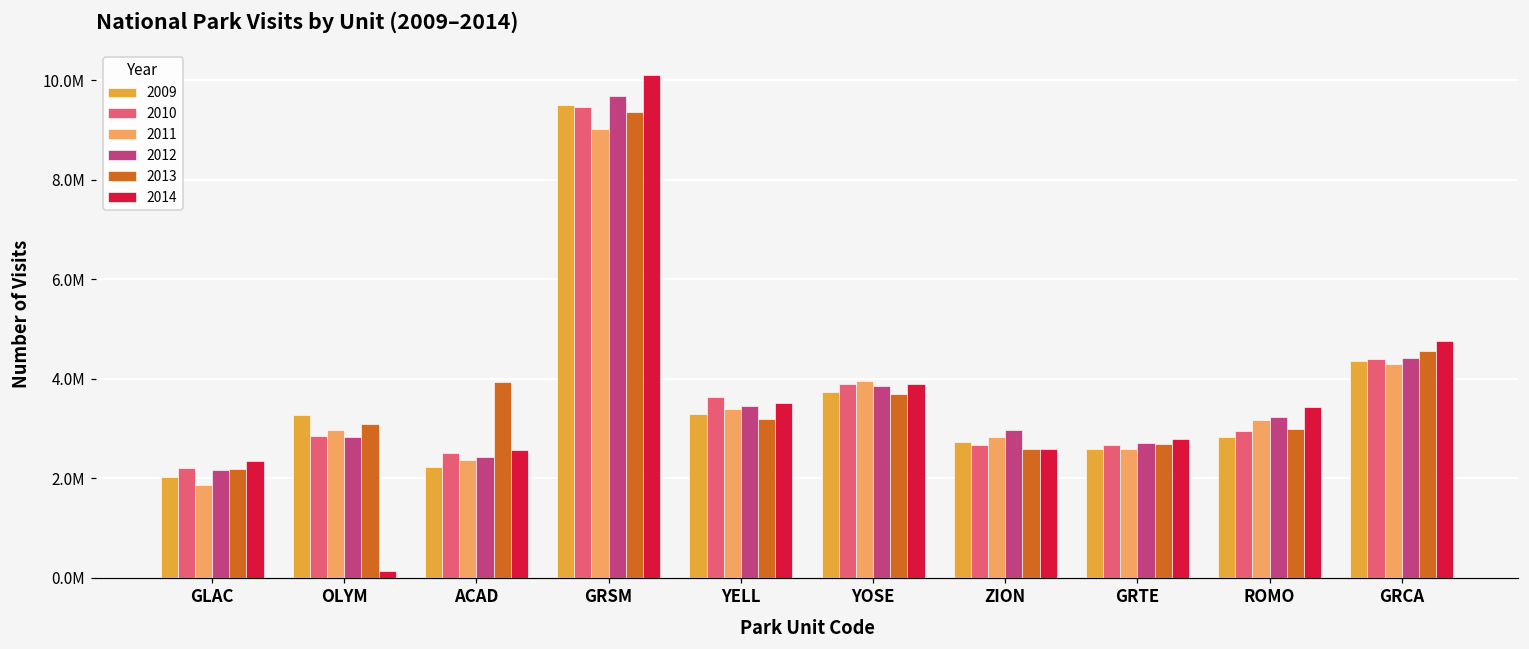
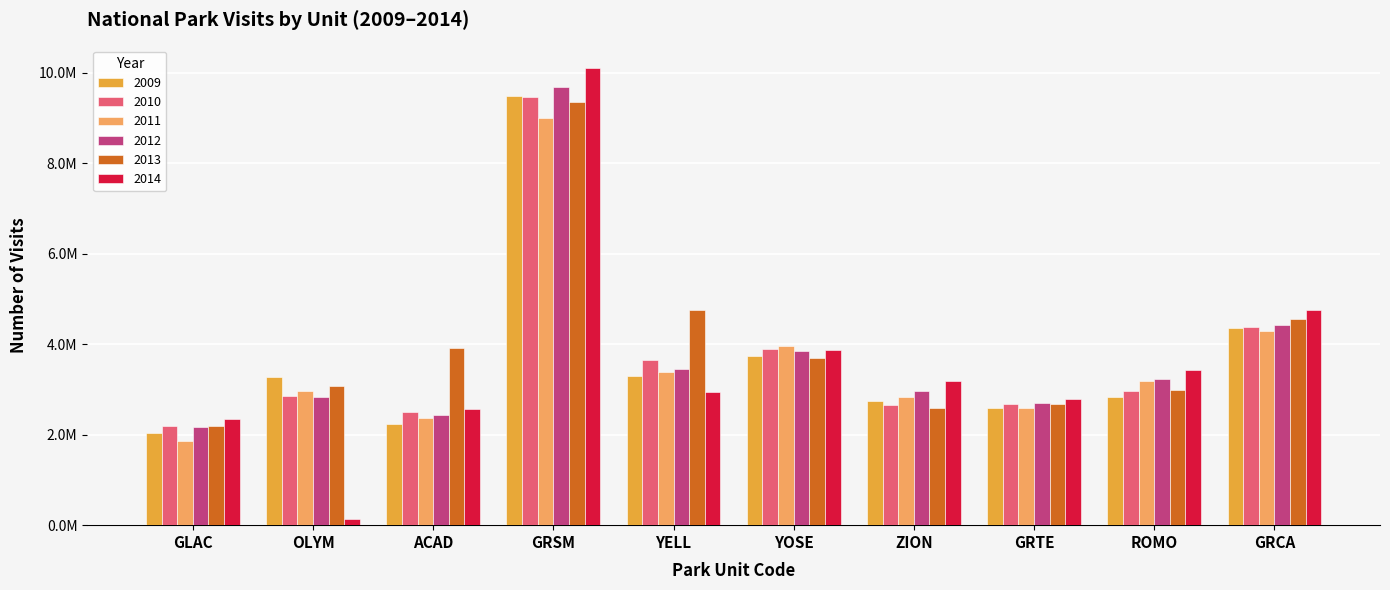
2013, YELL: 3200000 -> 4800000
2014, YELL: 3500000 -> 2900000
2014, ZION: 2600000 -> 3200000
